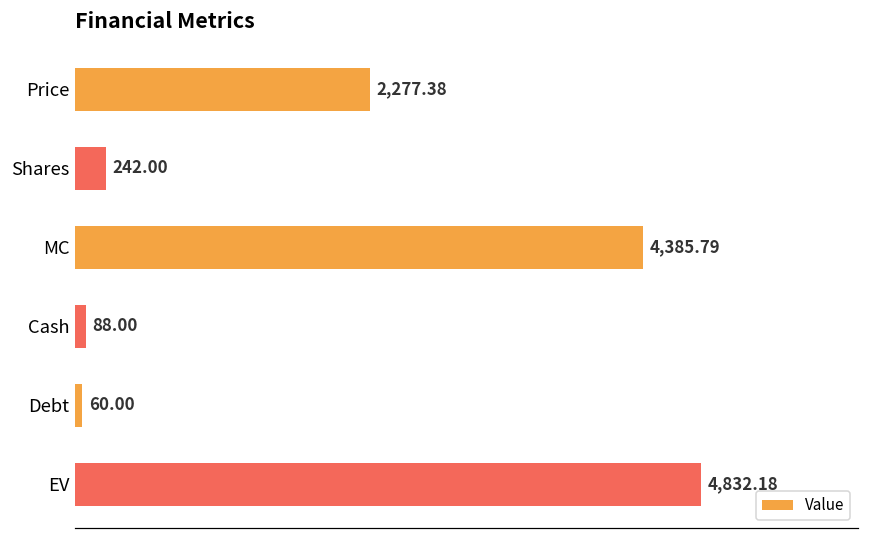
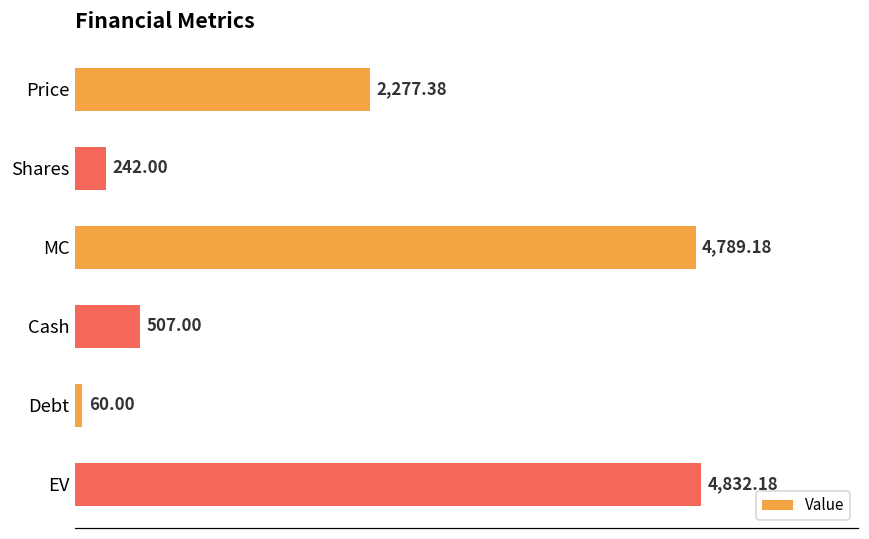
MC: 4,385.79 -> 4,789.18
Cash: 88.00 -> 507.00
